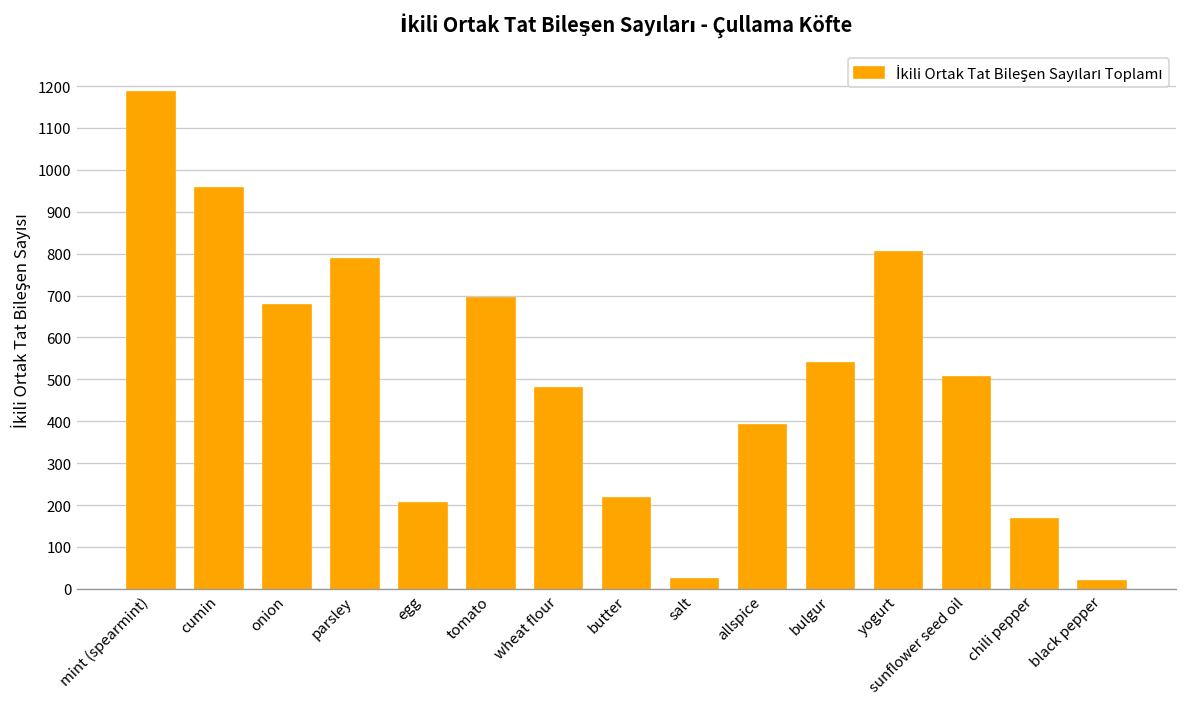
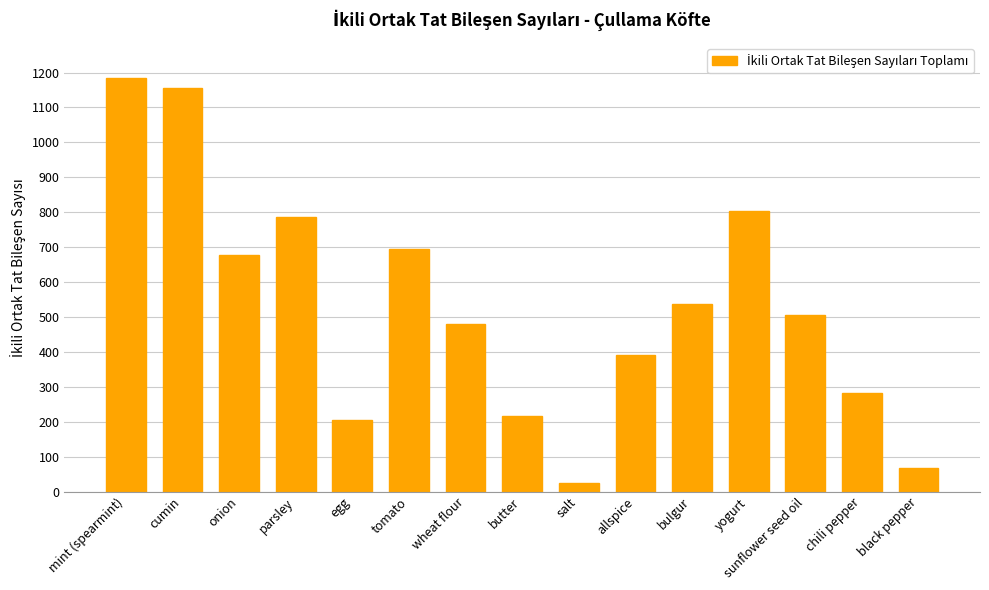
cumin: 960 -> 1160
chili pepper: 170 -> 280
black pepper: 20 -> 70
